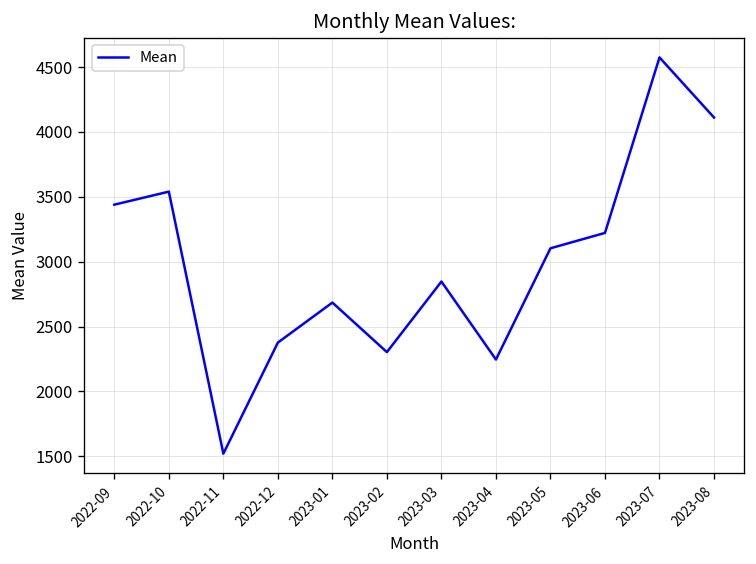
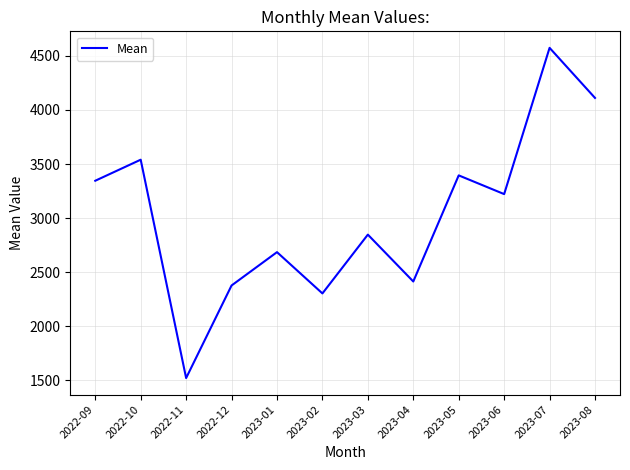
2022-09: 3440 -> 3350
2023-04: 2250 -> 2410
2023-05: 3100 -> 3390
